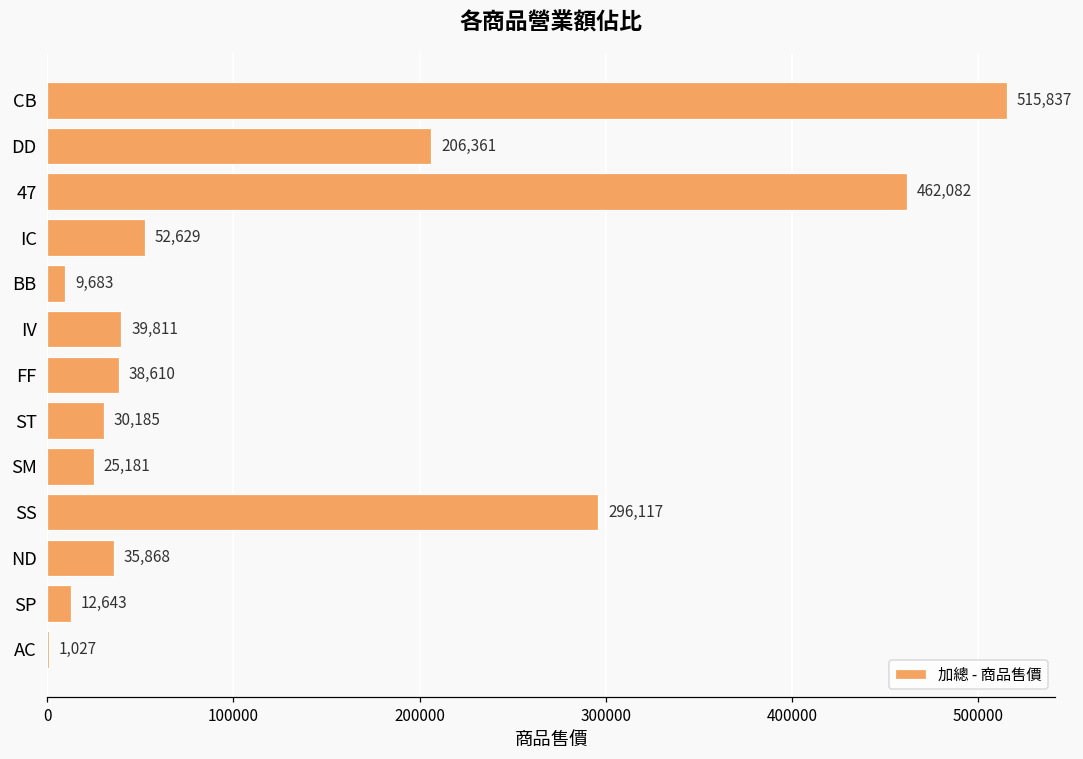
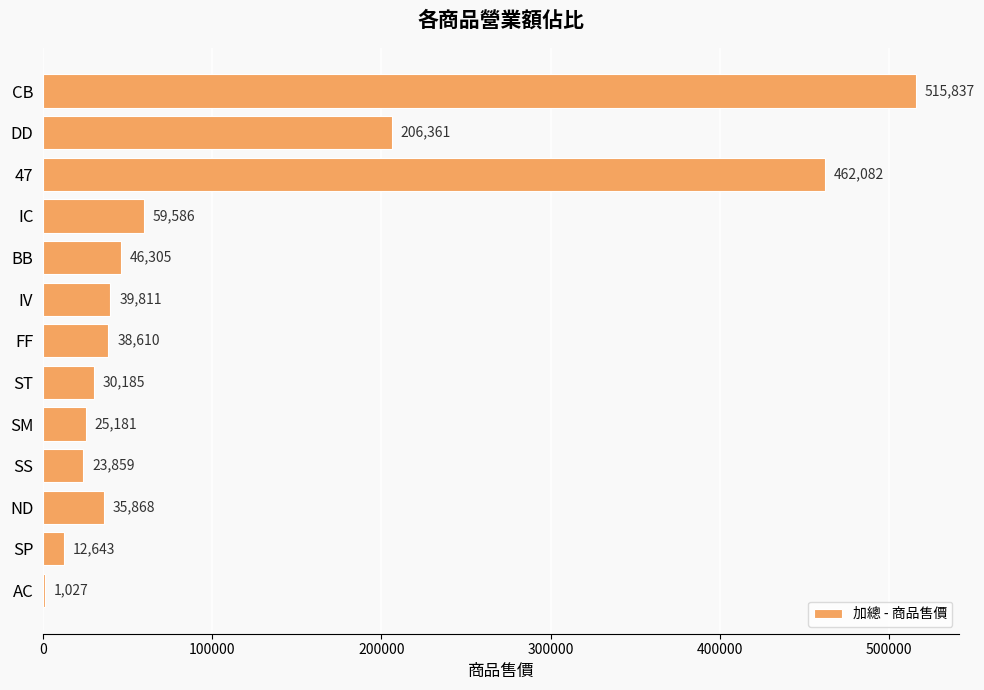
IC: 52,629 -> 59,586
BB: 9,683 -> 46,305
SS: 296,117 -> 23,859
